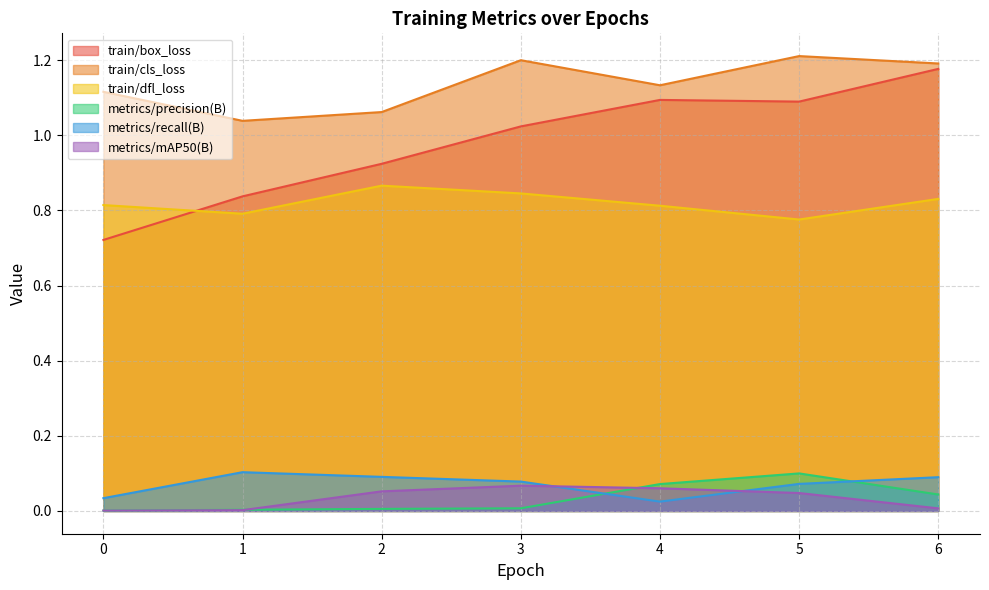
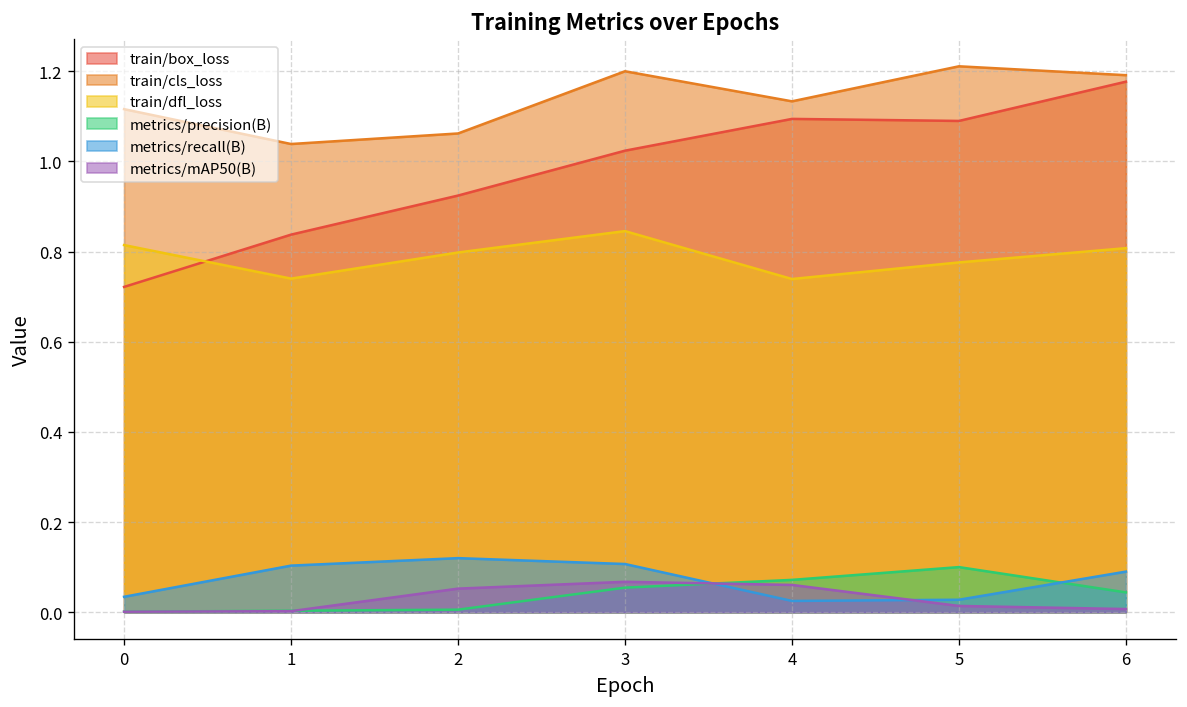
train/dfl_loss, 1: 0.79 -> 0.74
train/dfl_loss, 2: 0.87 -> 0.80
metrics/recall(B), 2: 0.09 -> 0.12
metrics/precision(B), 3: 0.01 -> 0.05
metrics/recall(B), 3: 0.08 -> 0.11
train/dfl_loss, 4: 0.81 -> 0.74
metrics/recall(B), 5: 0.07 -> 0.03
metrics/mAP50(B), 5: 0.05 -> 0.01
train/dfl_loss, 6: 0.83 -> 0.81
